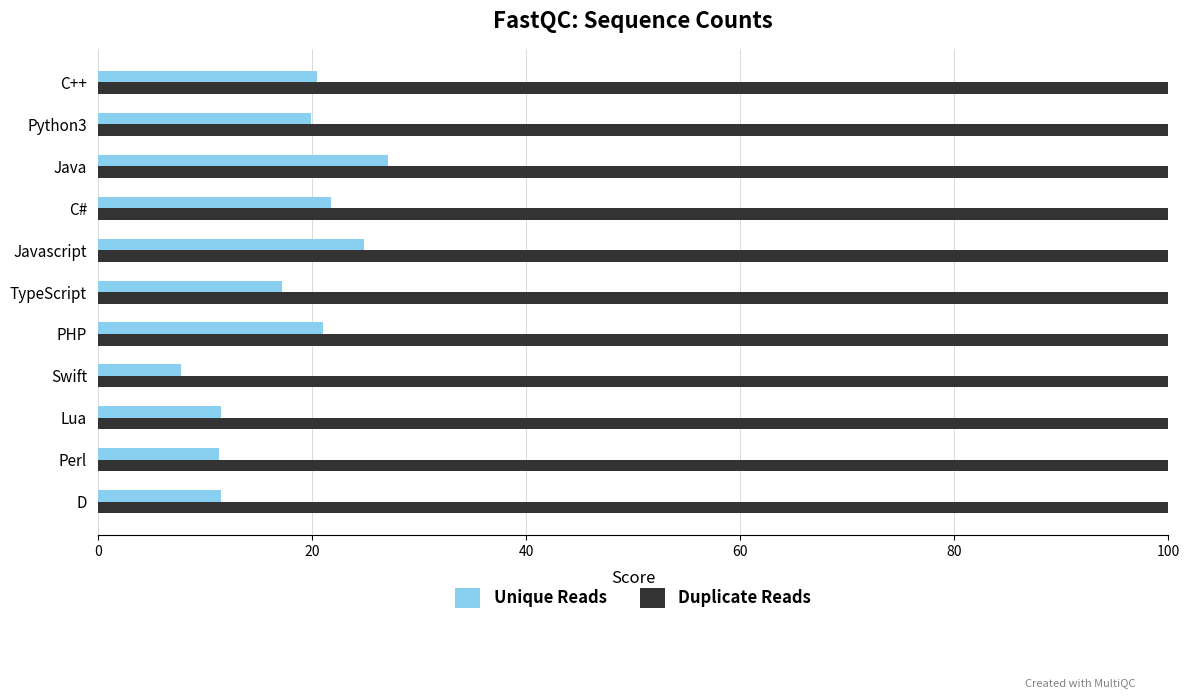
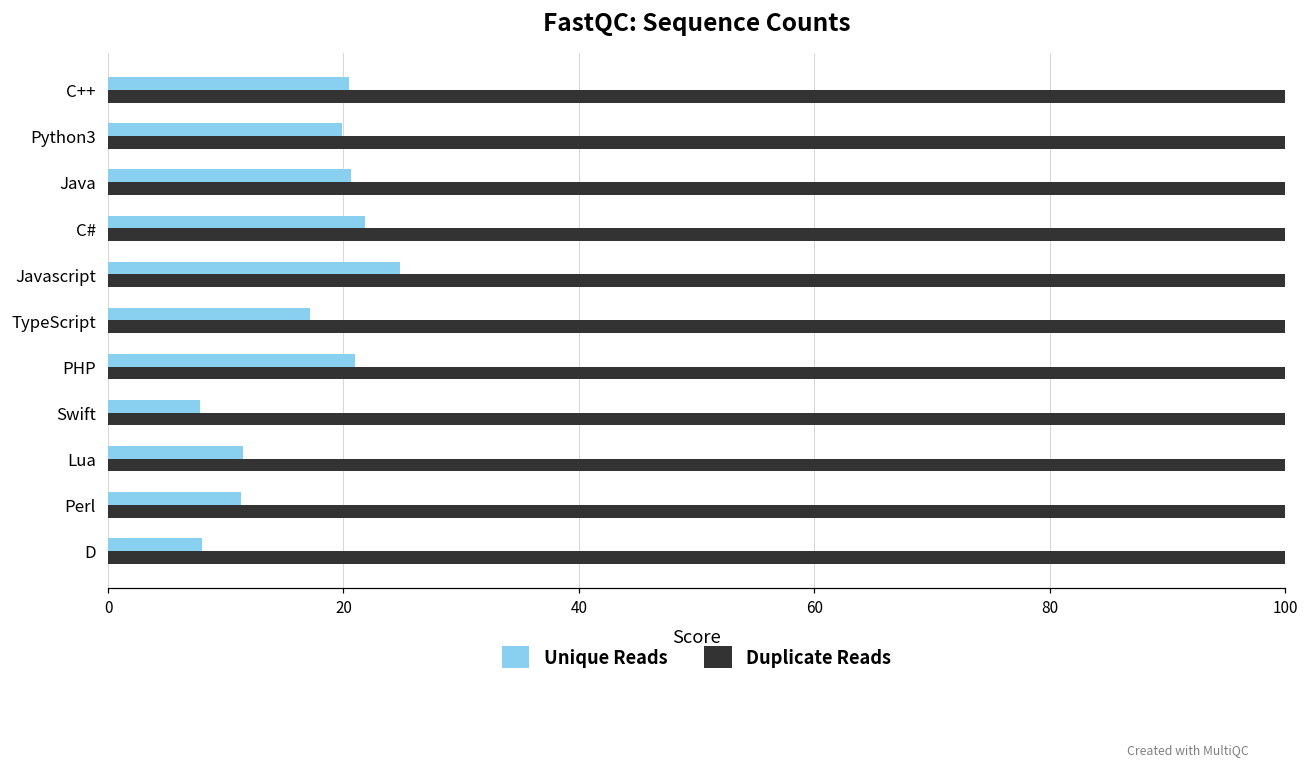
Unique Reads, Java: 27.0 -> 20.7
Unique Reads, D: 11.5 -> 8.0
